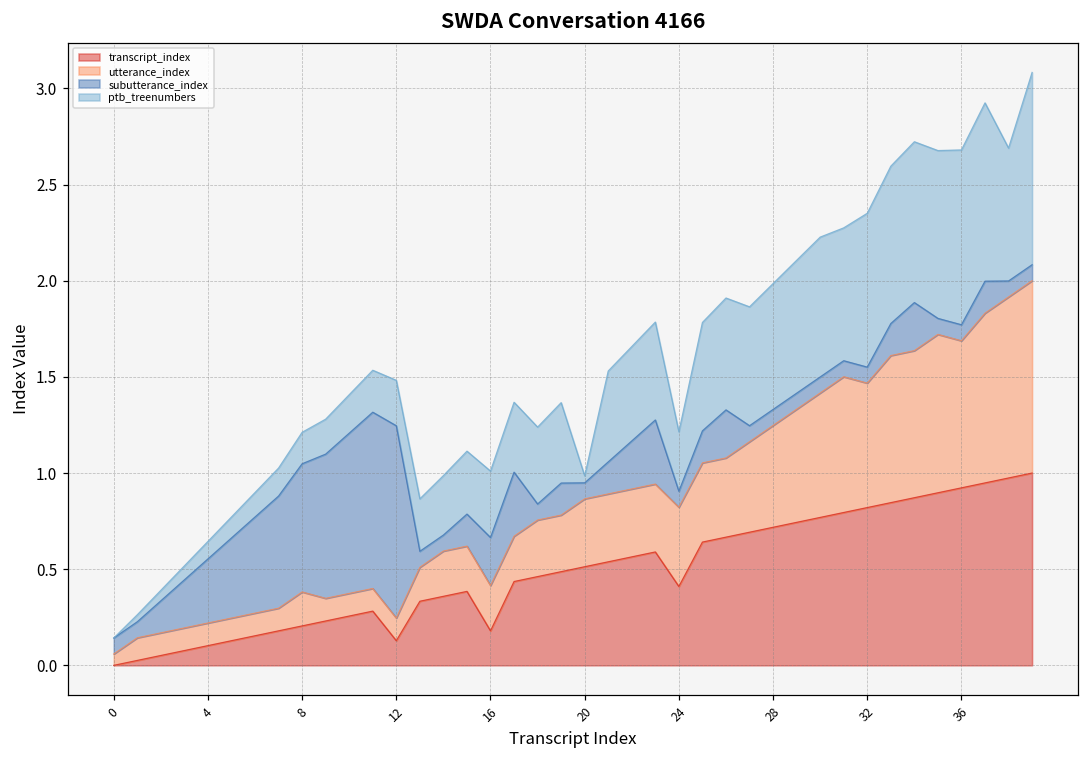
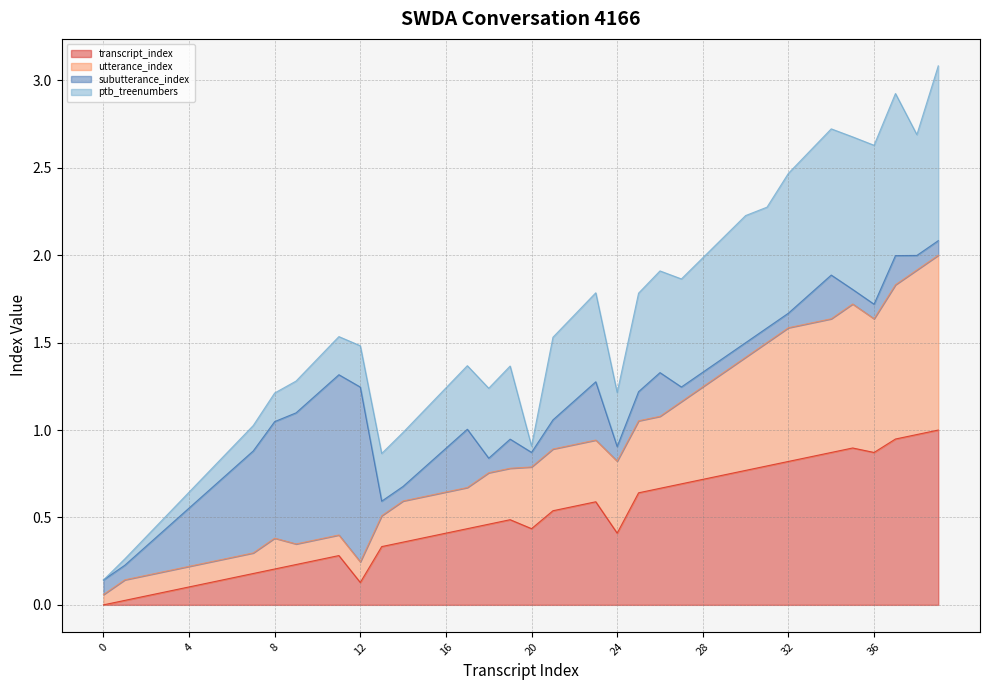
transcript_index, 16: 0.18 -> 0.41
transcript_index, 20: 0.51 -> 0.44
utterance_index, 32: 0.65 -> 0.76
transcript_index, 36: 0.92 -> 0.87
